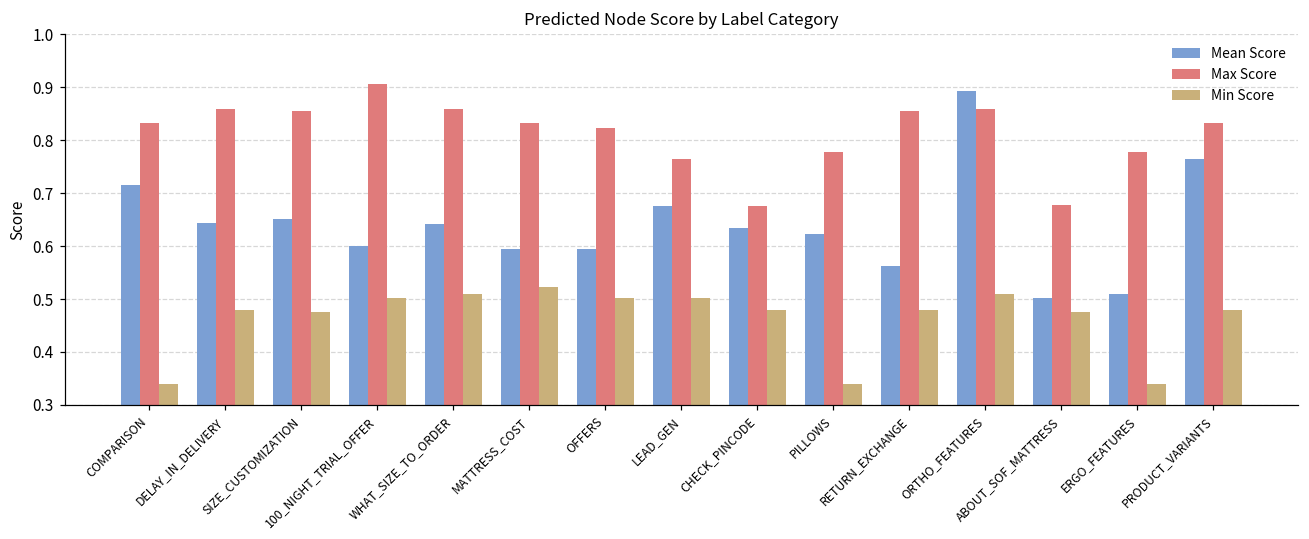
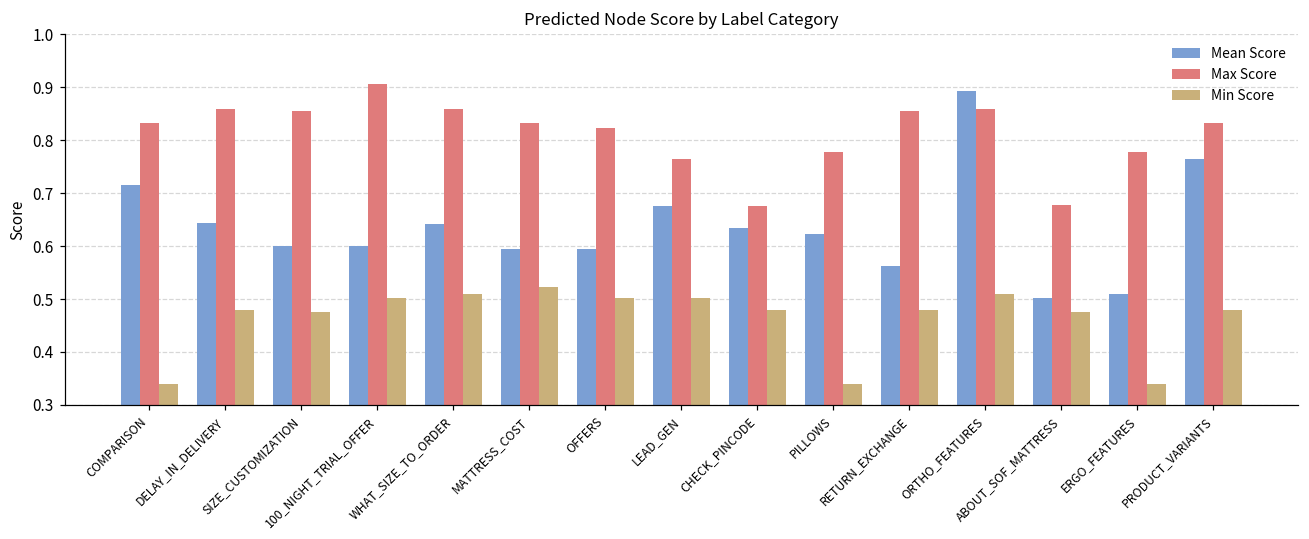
Mean Score, SIZE_CUSTOMIZATION: 0.65 -> 0.60
